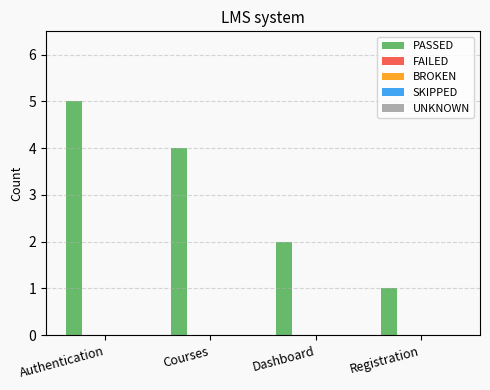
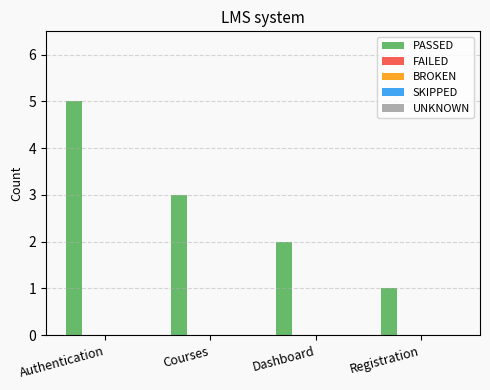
PASSED, Courses: 4 -> 3
